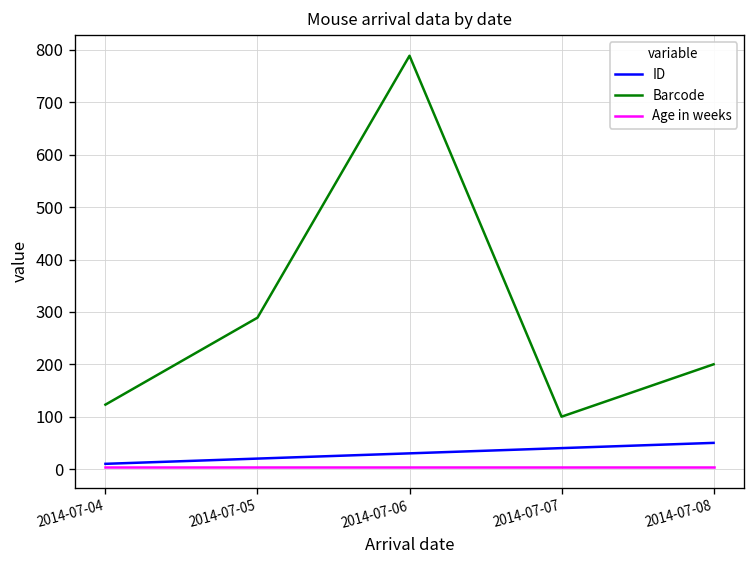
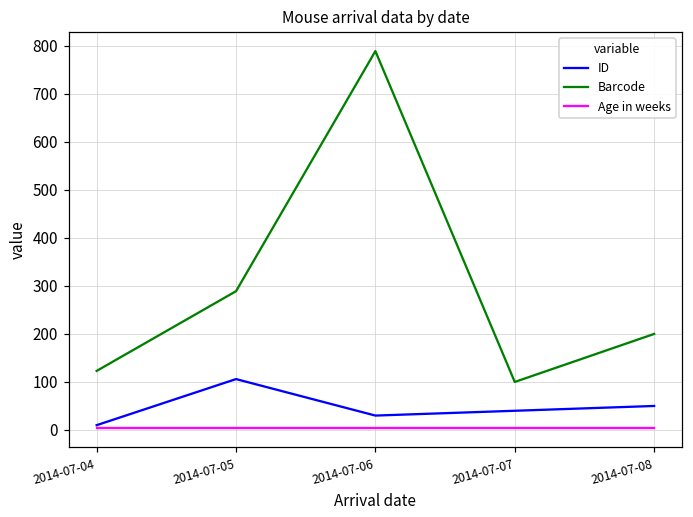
ID, 2014-07-05: 20 -> 110
